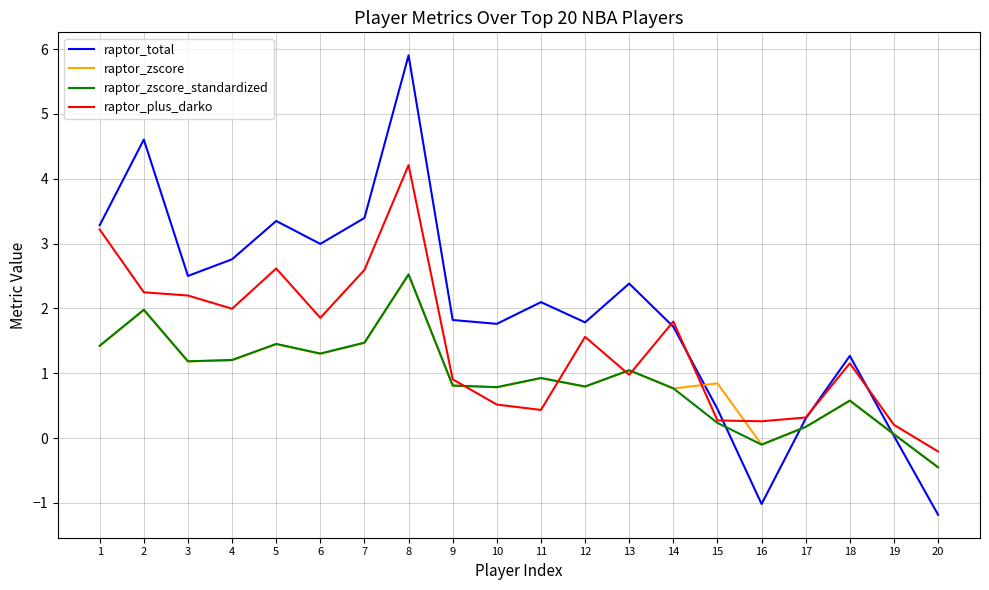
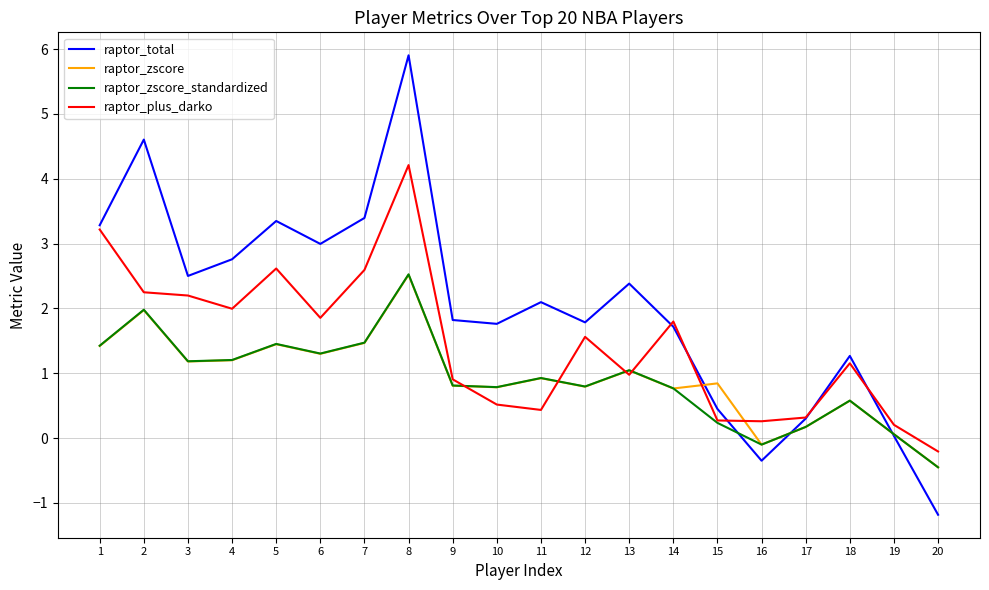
raptor_total, 16: -1.0 -> -0.3
